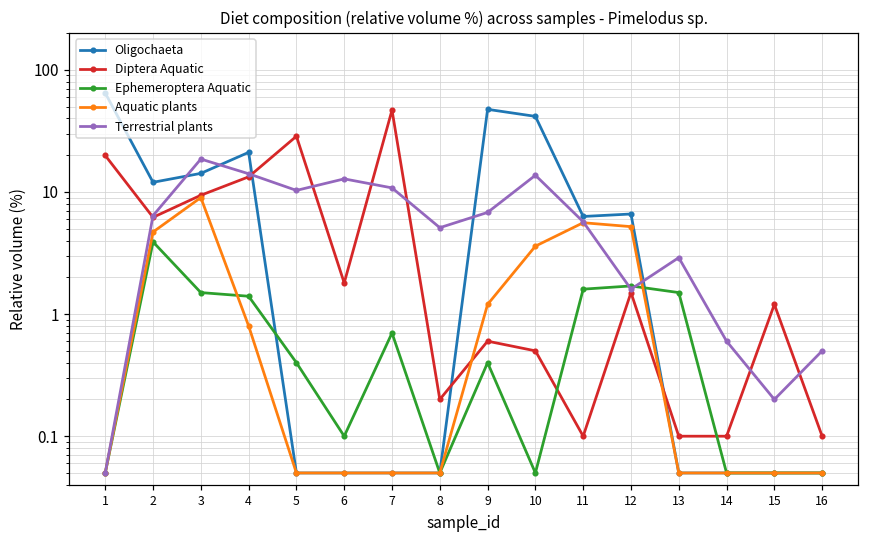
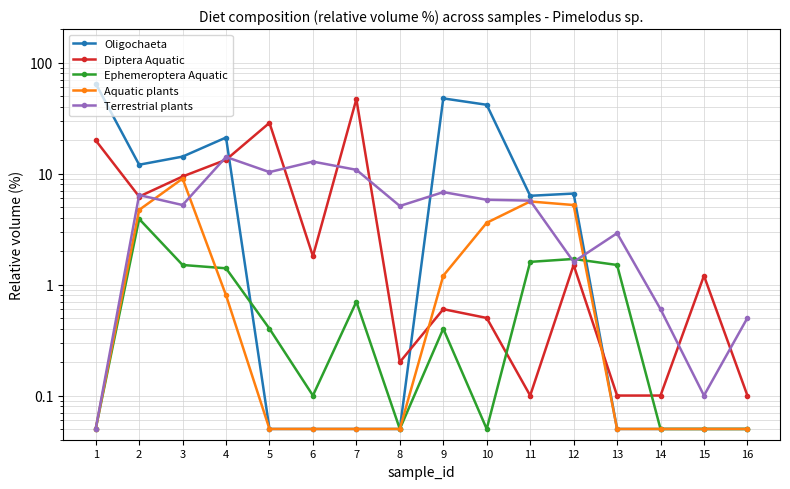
Terrestrial plants, 3: 19 -> 5
Terrestrial plants, 10: 14 -> 6
Terrestrial plants, 15: 0.2 -> 0.1
